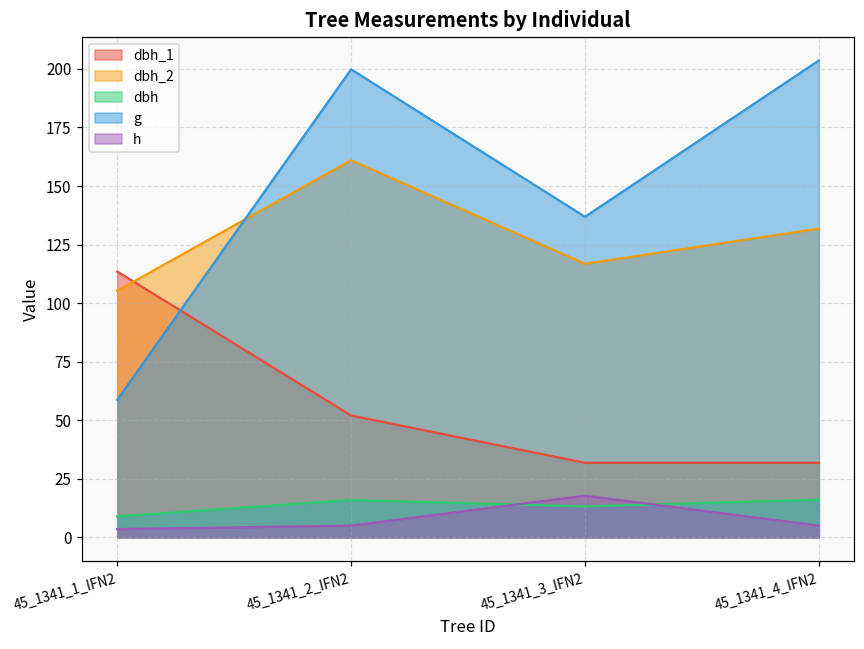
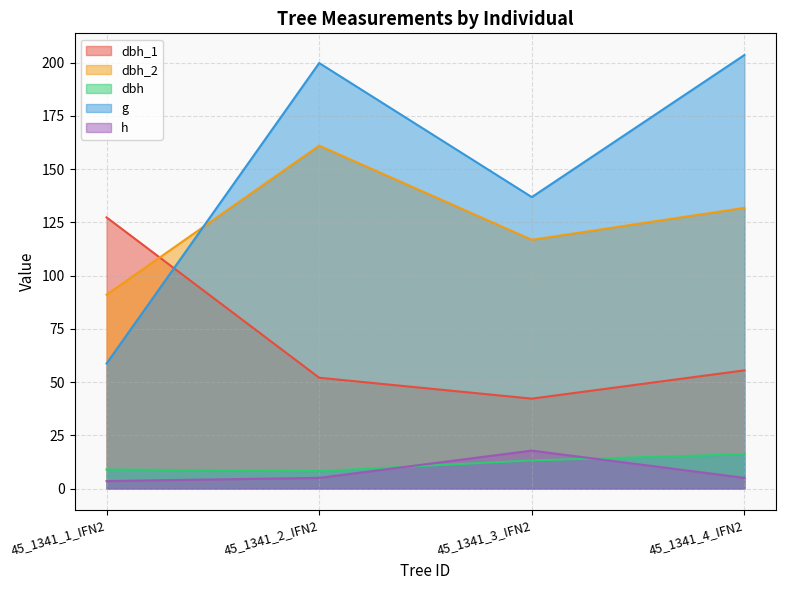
dbh_1, 45_1341_1_IFN2: 113 -> 127
dbh_2, 45_1341_1_IFN2: 105 -> 91
dbh, 45_1341_2_IFN2: 16 -> 8
dbh_1, 45_1341_3_IFN2: 32 -> 42
dbh_1, 45_1341_4_IFN2: 32 -> 55
